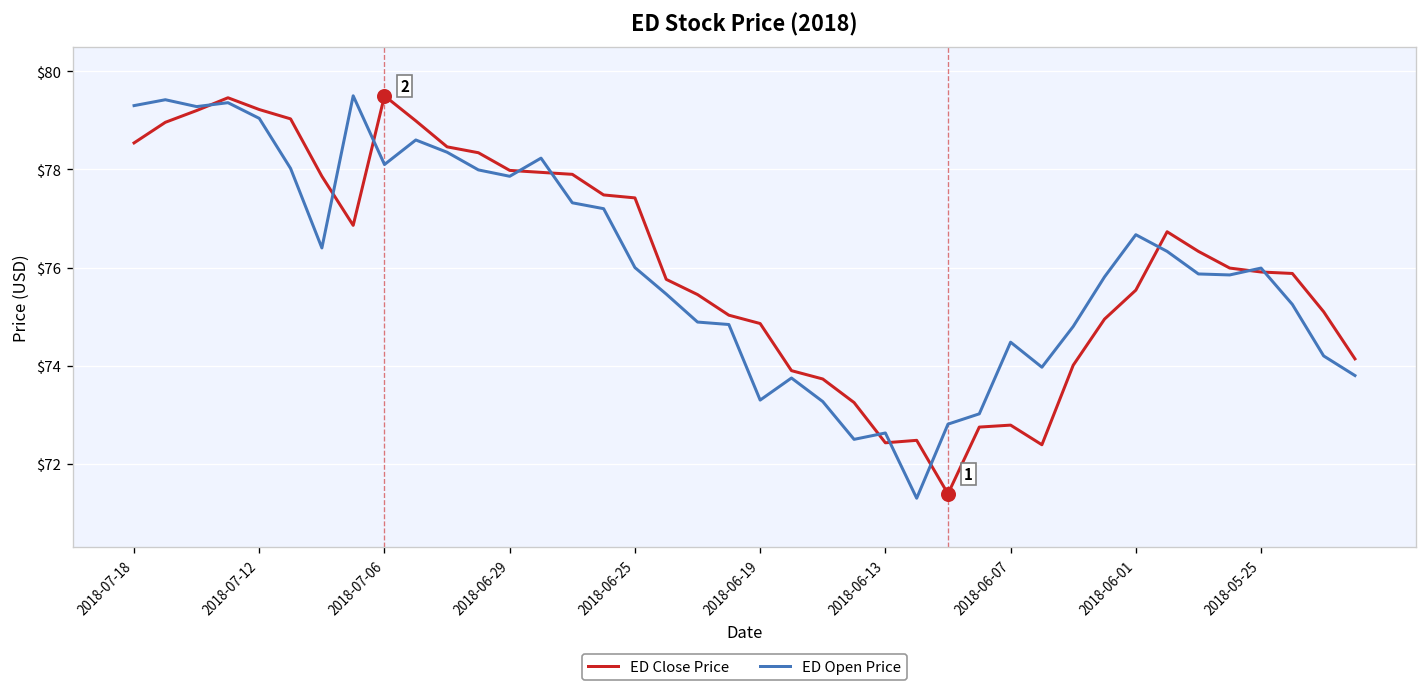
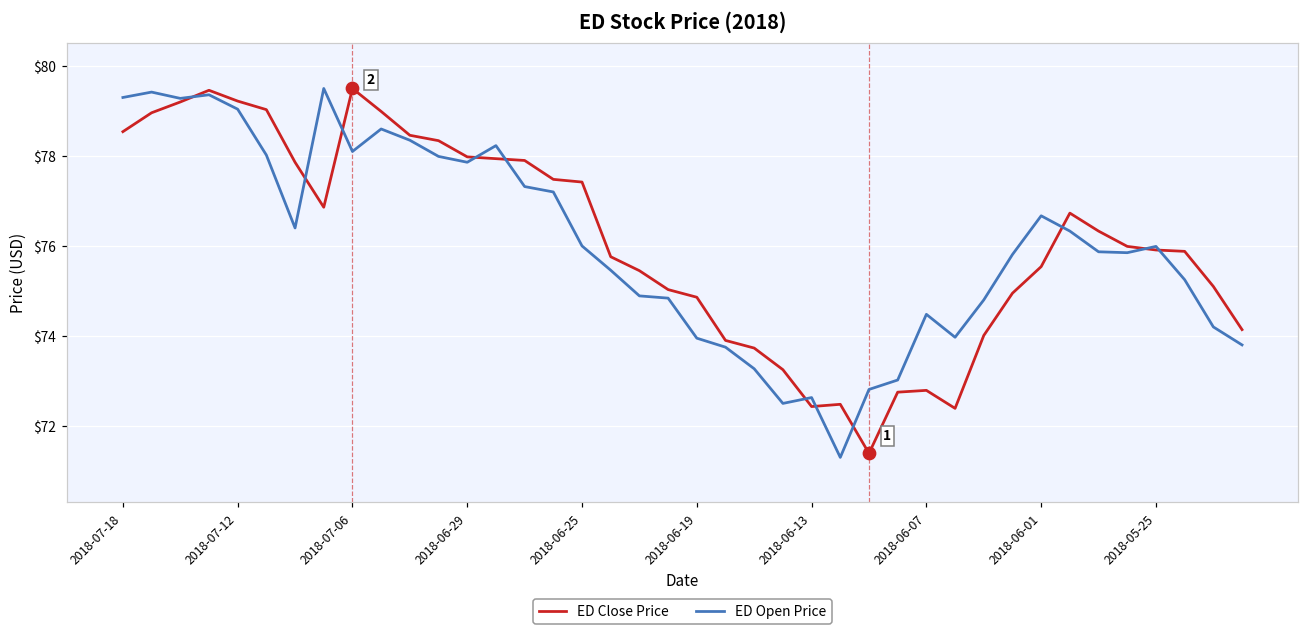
ED Open Price, 2018-06-19: $73.3 -> $74.0
